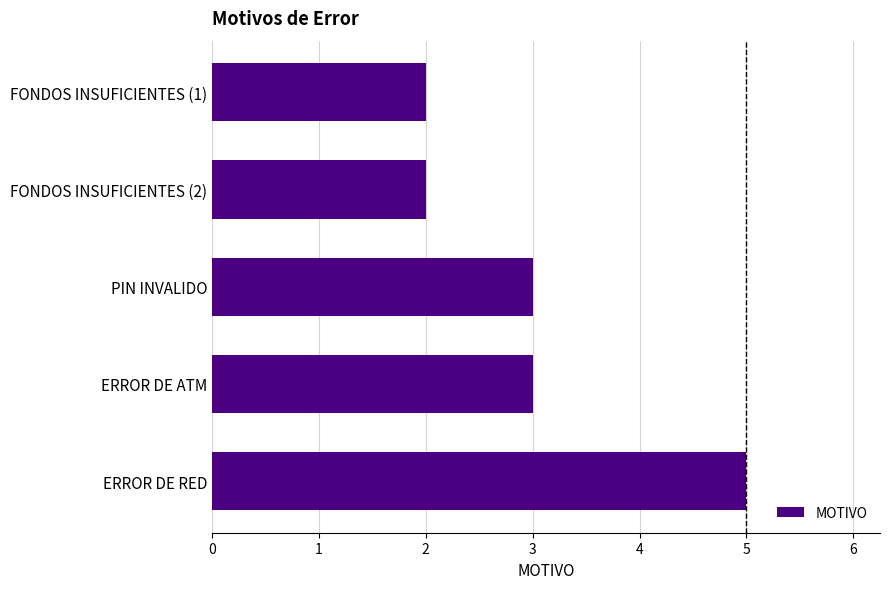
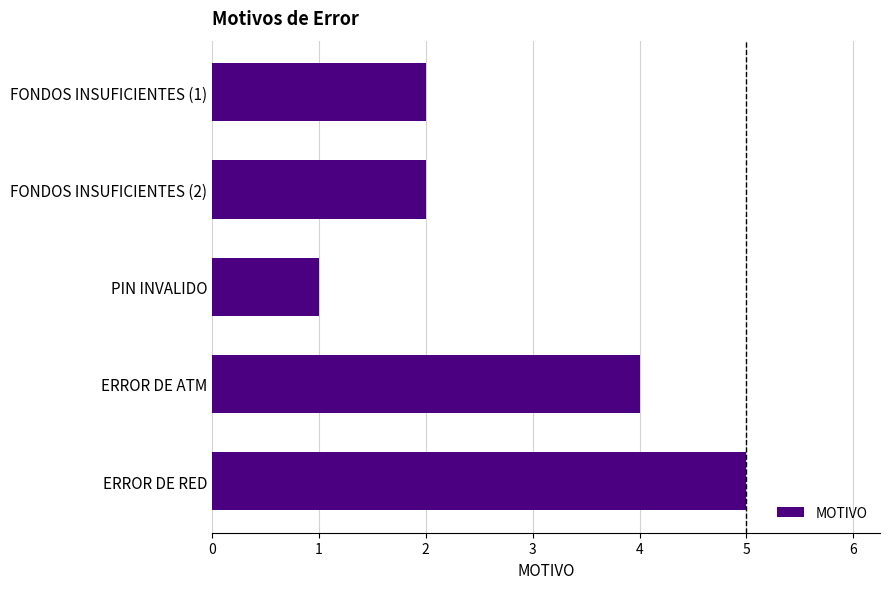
PIN INVALIDO: 3 -> 1
ERROR DE ATM: 3 -> 4
